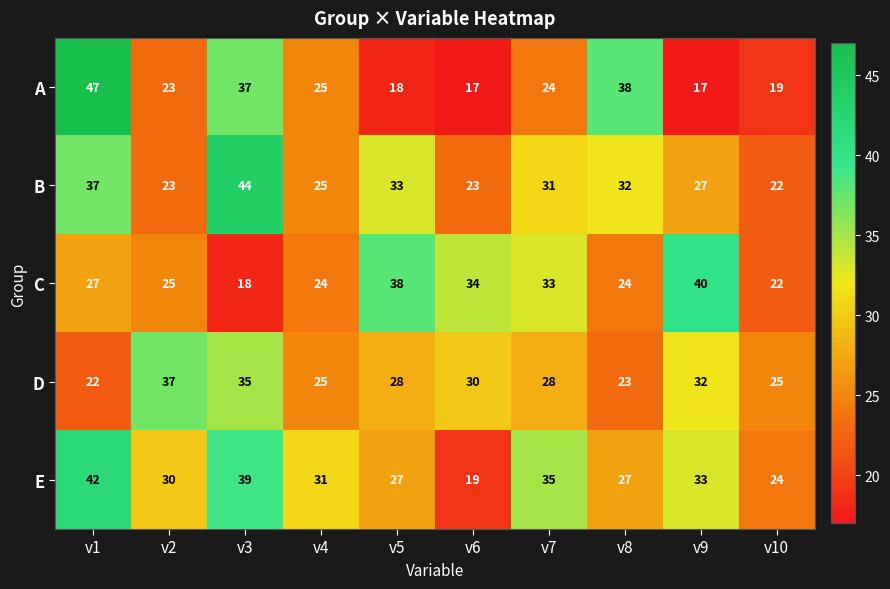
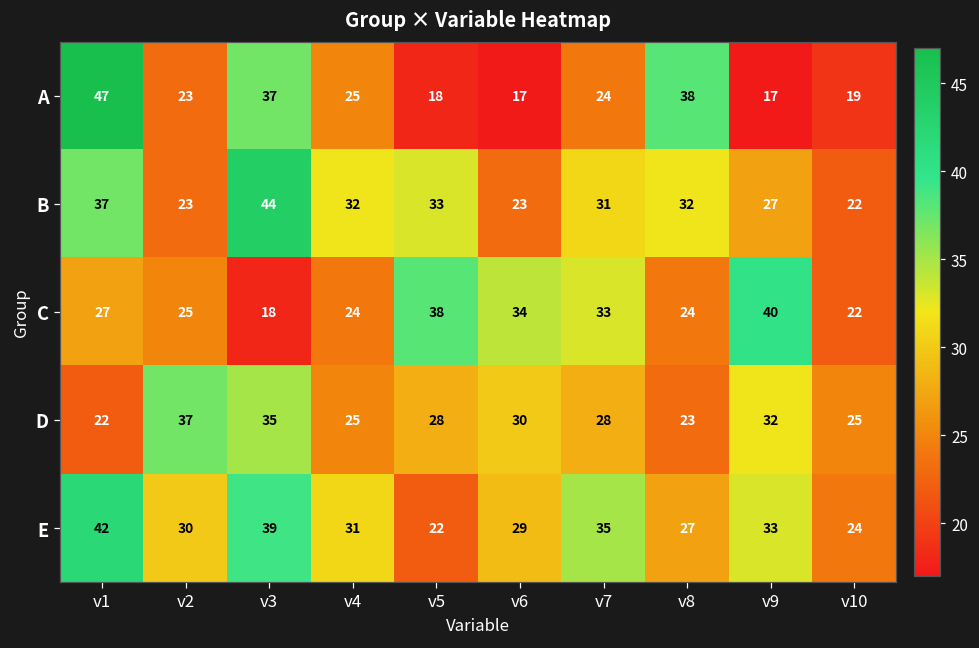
B, v4: 25 -> 32
E, v5: 27 -> 22
E, v6: 19 -> 29
